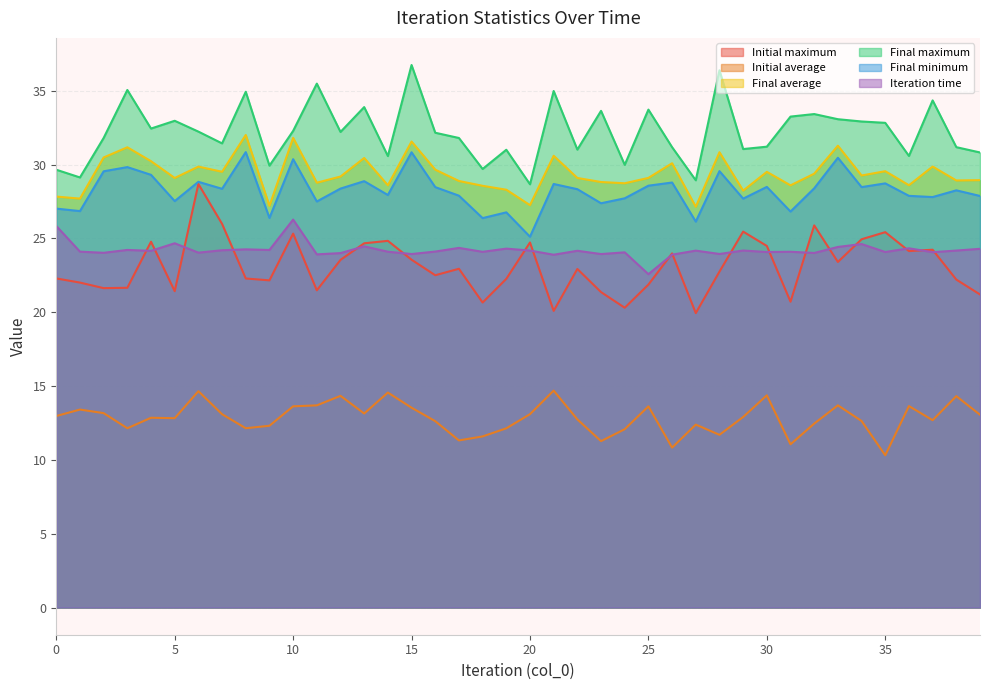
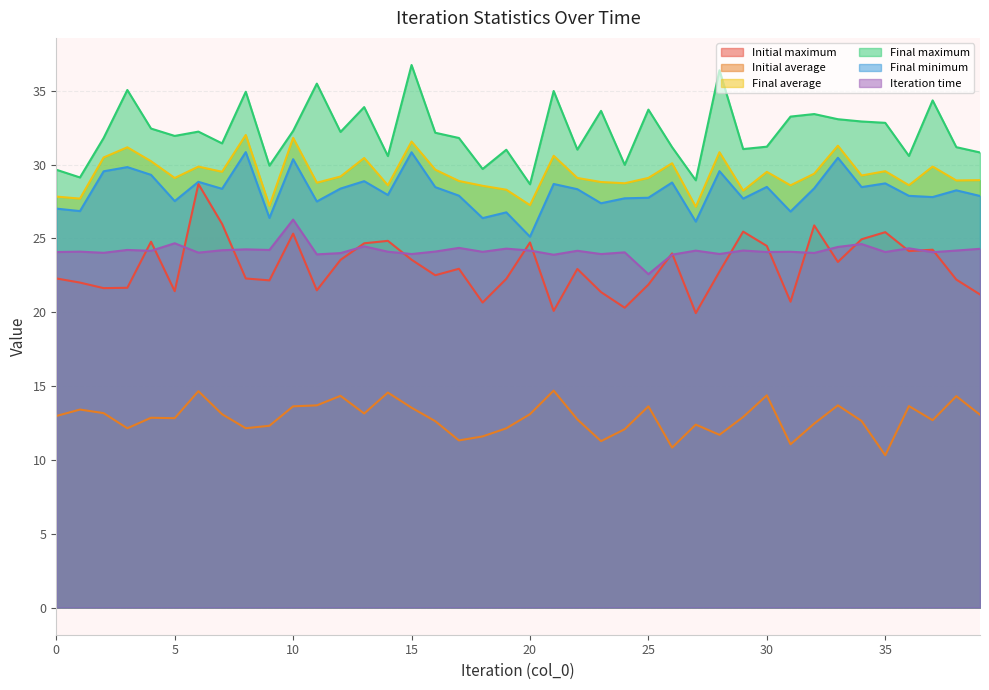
Iteration time, 0: 25.8 -> 24.1
Final maximum, 5: 33.0 -> 31.9
Final minimum, 25: 28.6 -> 27.7
